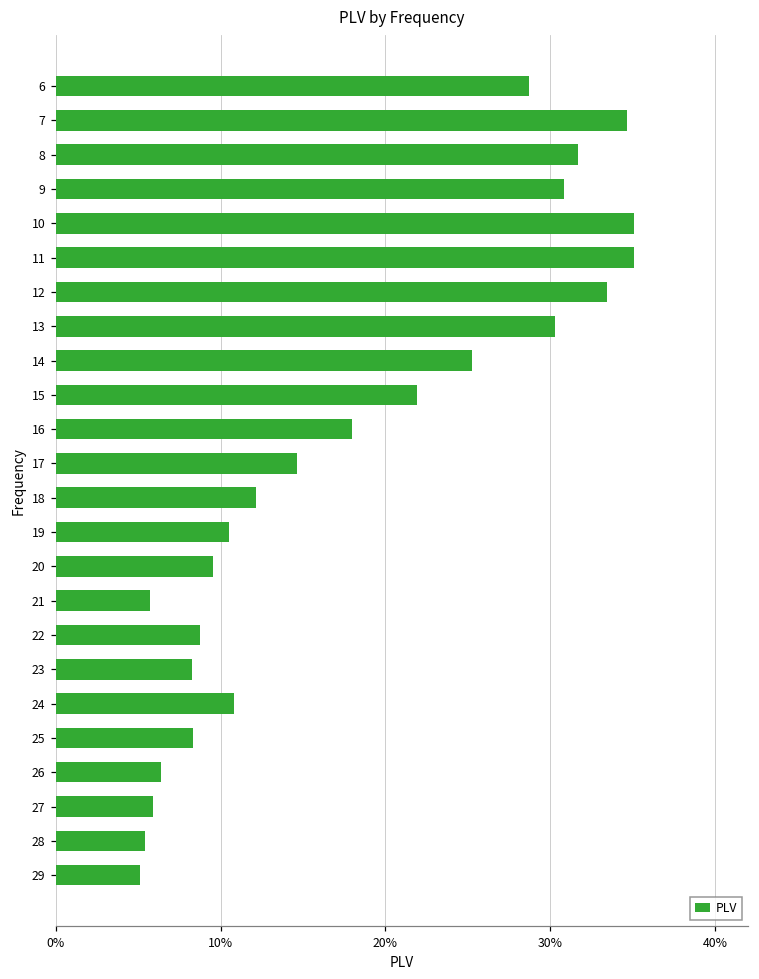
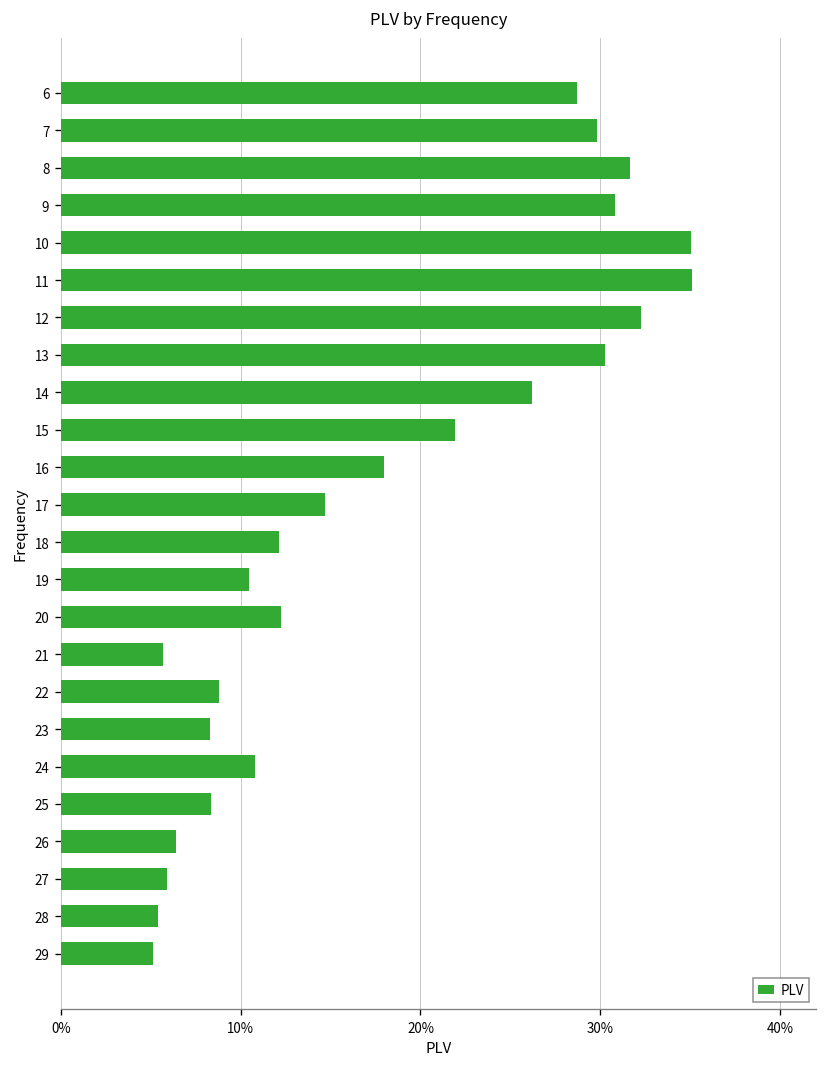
7: 34.7% -> 29.8%
12: 33.4% -> 32.3%
14: 25.2% -> 26.2%
20: 9.6% -> 12.3%
